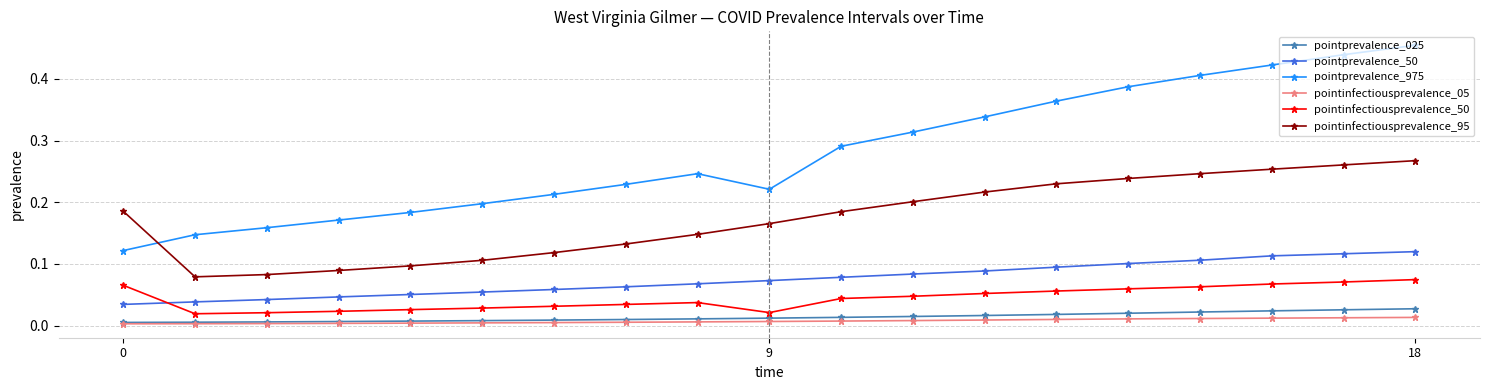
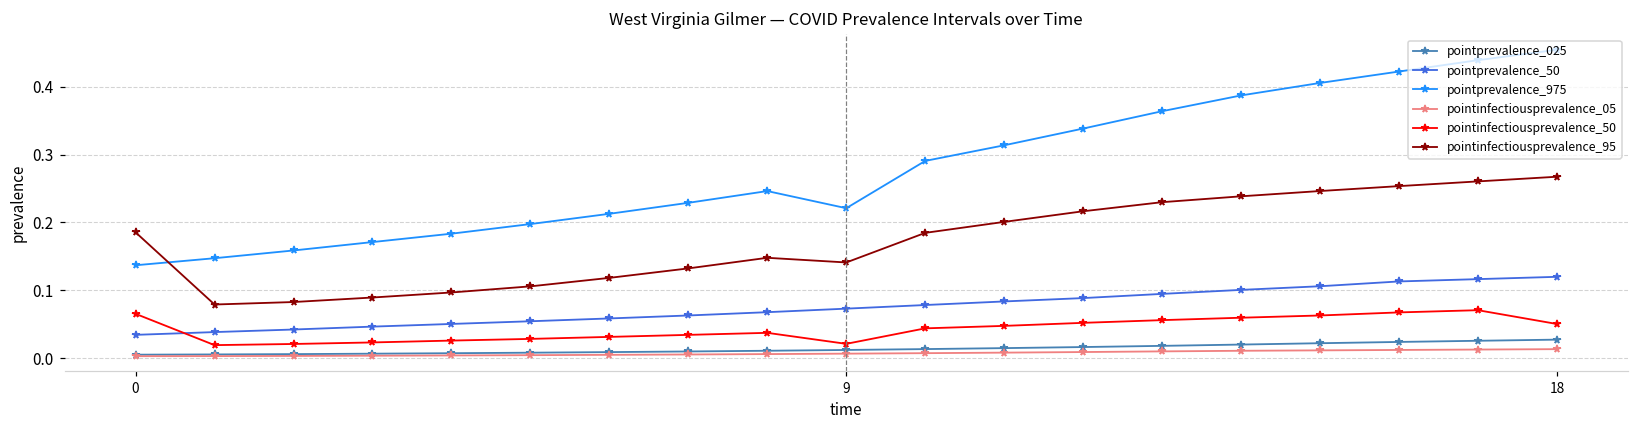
pointprevalence_975, 0: 0.12 -> 0.14
pointinfectiousprevalence_95, 9: 0.17 -> 0.14
pointinfectiousprevalence_50, 18: 0.07 -> 0.05
